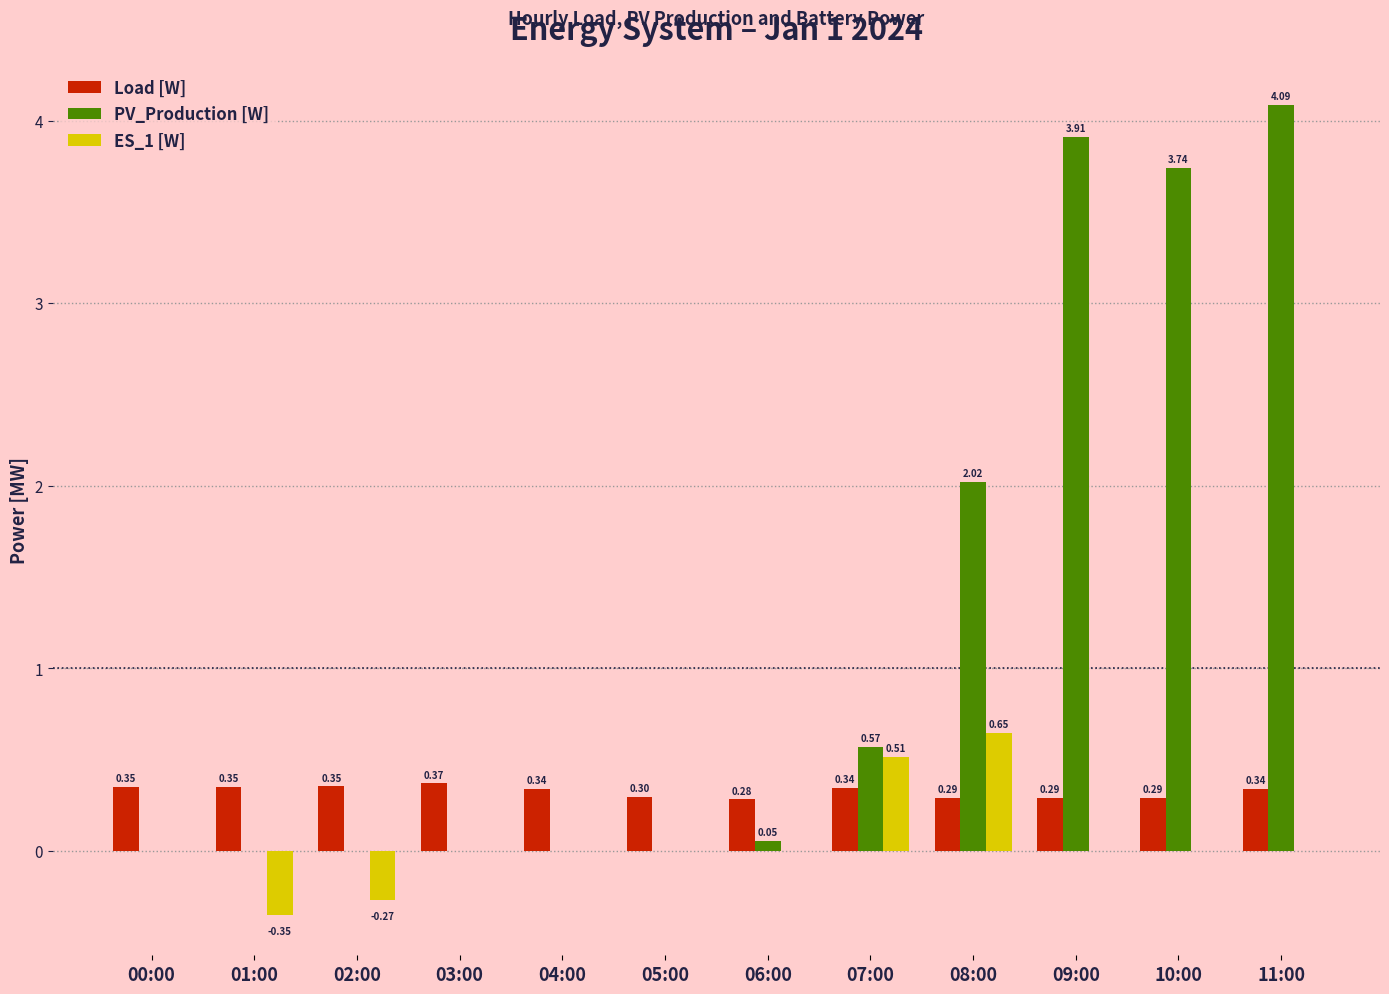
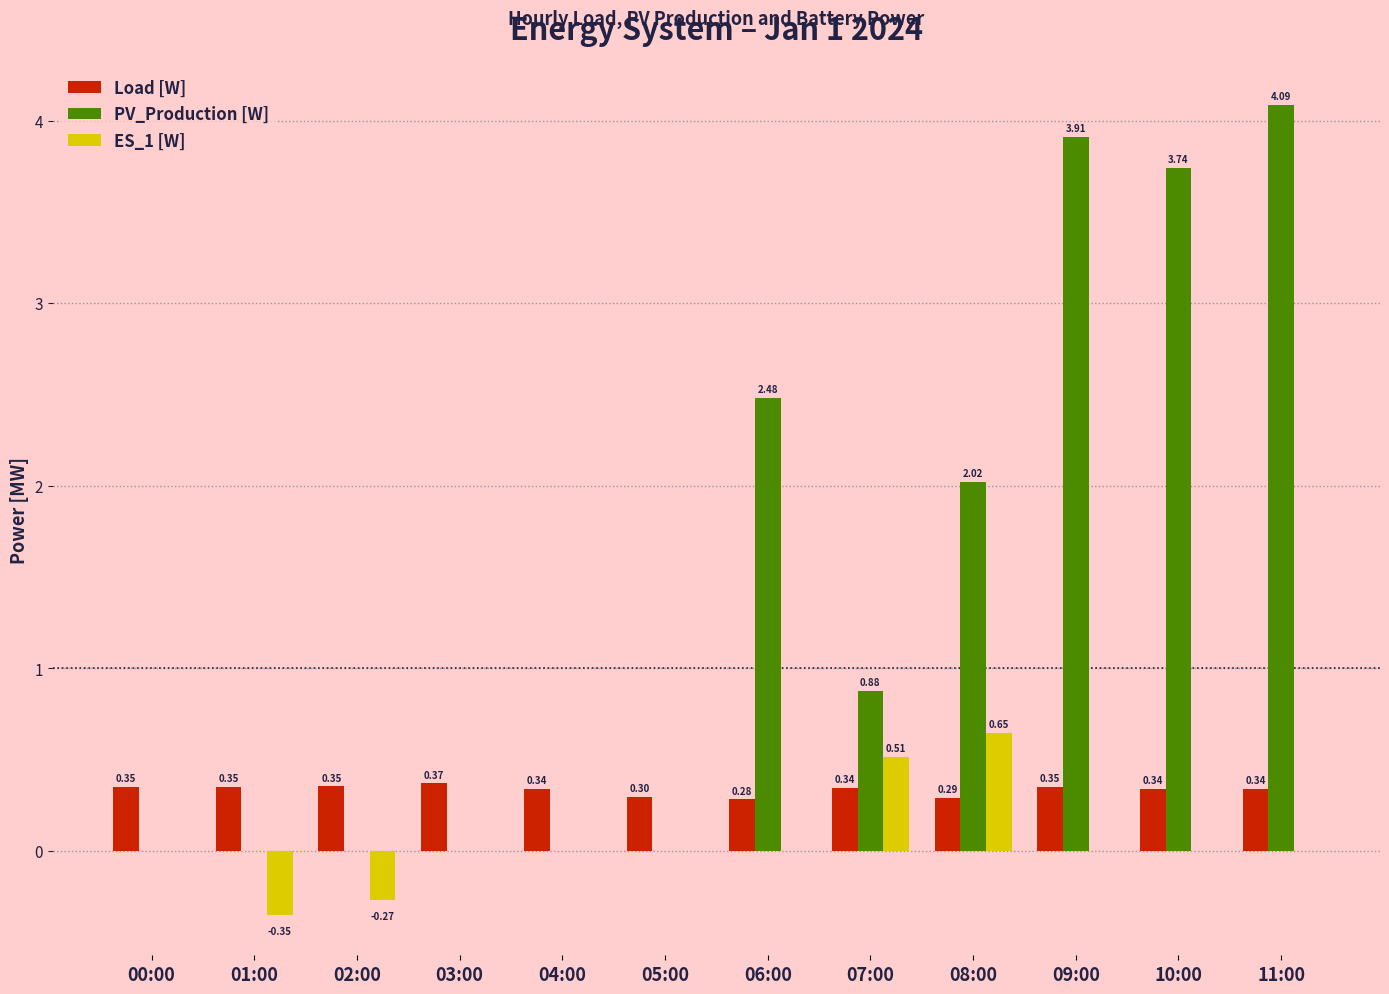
PV_Production [W], 06:00: 0.05 -> 2.48
PV_Production [W], 07:00: 0.57 -> 0.88
Load [W], 09:00: 0.29 -> 0.35
Load [W], 10:00: 0.29 -> 0.34
